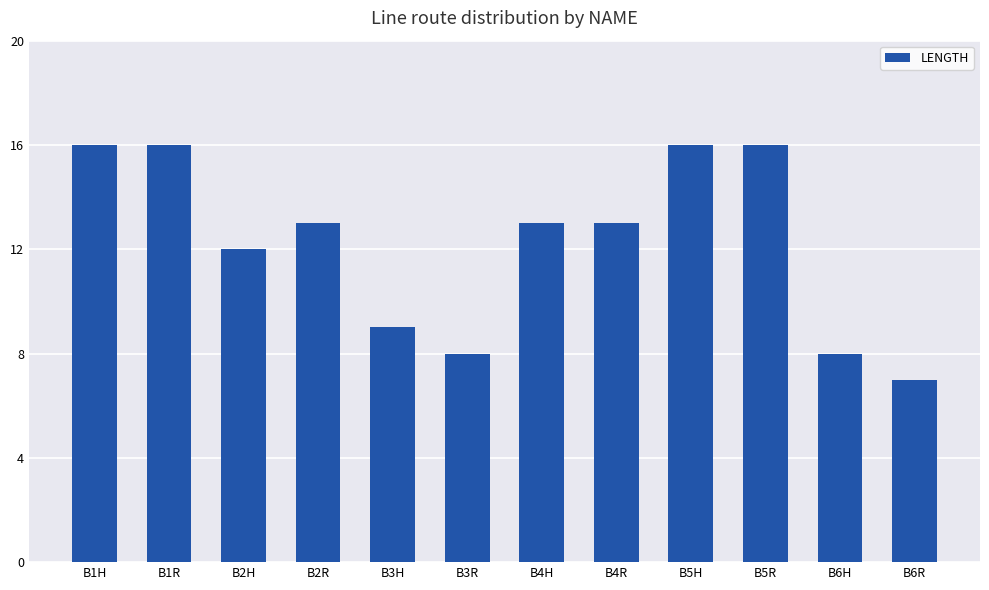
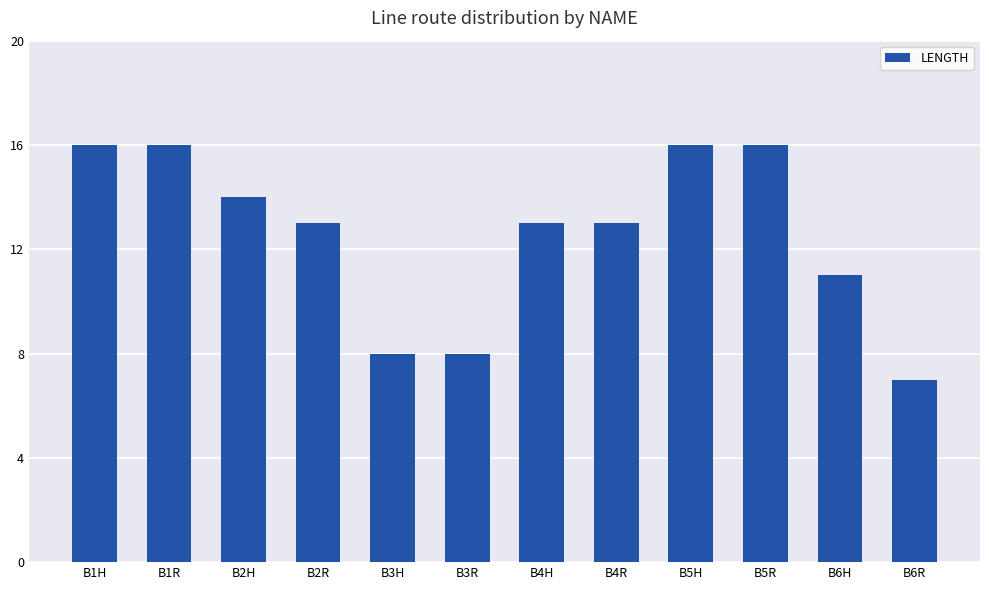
B2H: 12 -> 14
B3H: 9 -> 8
B6H: 8 -> 11
